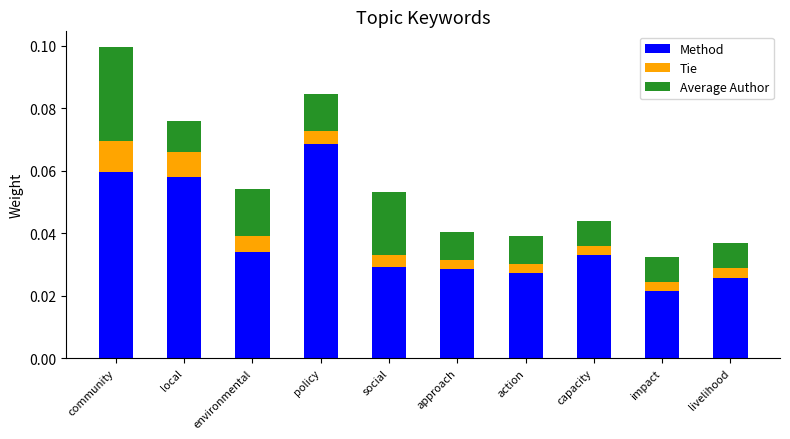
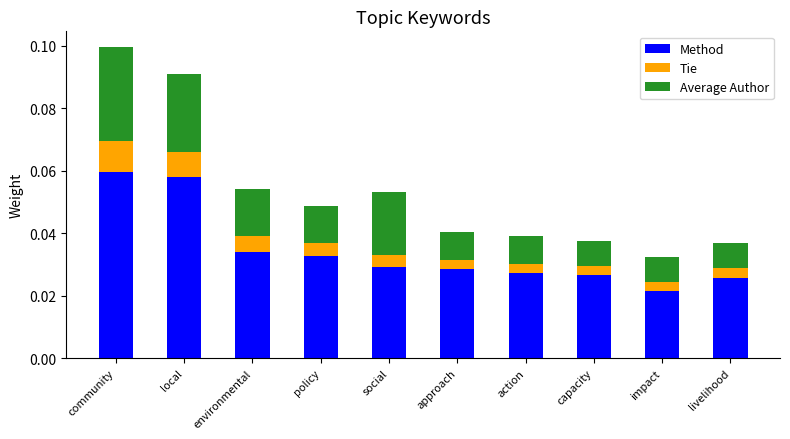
Average Author, local: 0.010 -> 0.025
Method, policy: 0.069 -> 0.033
Method, capacity: 0.033 -> 0.026
